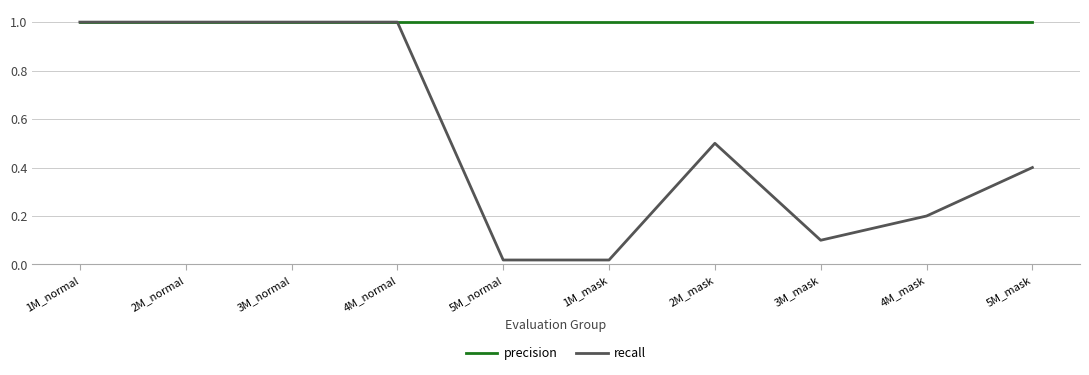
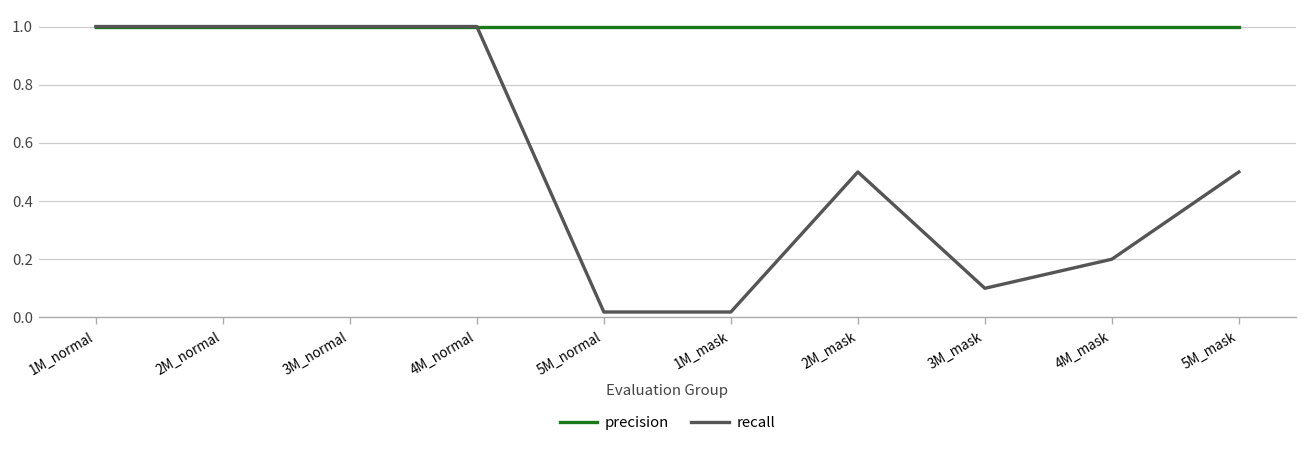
recall, 5M_mask: 0.4 -> 0.5
